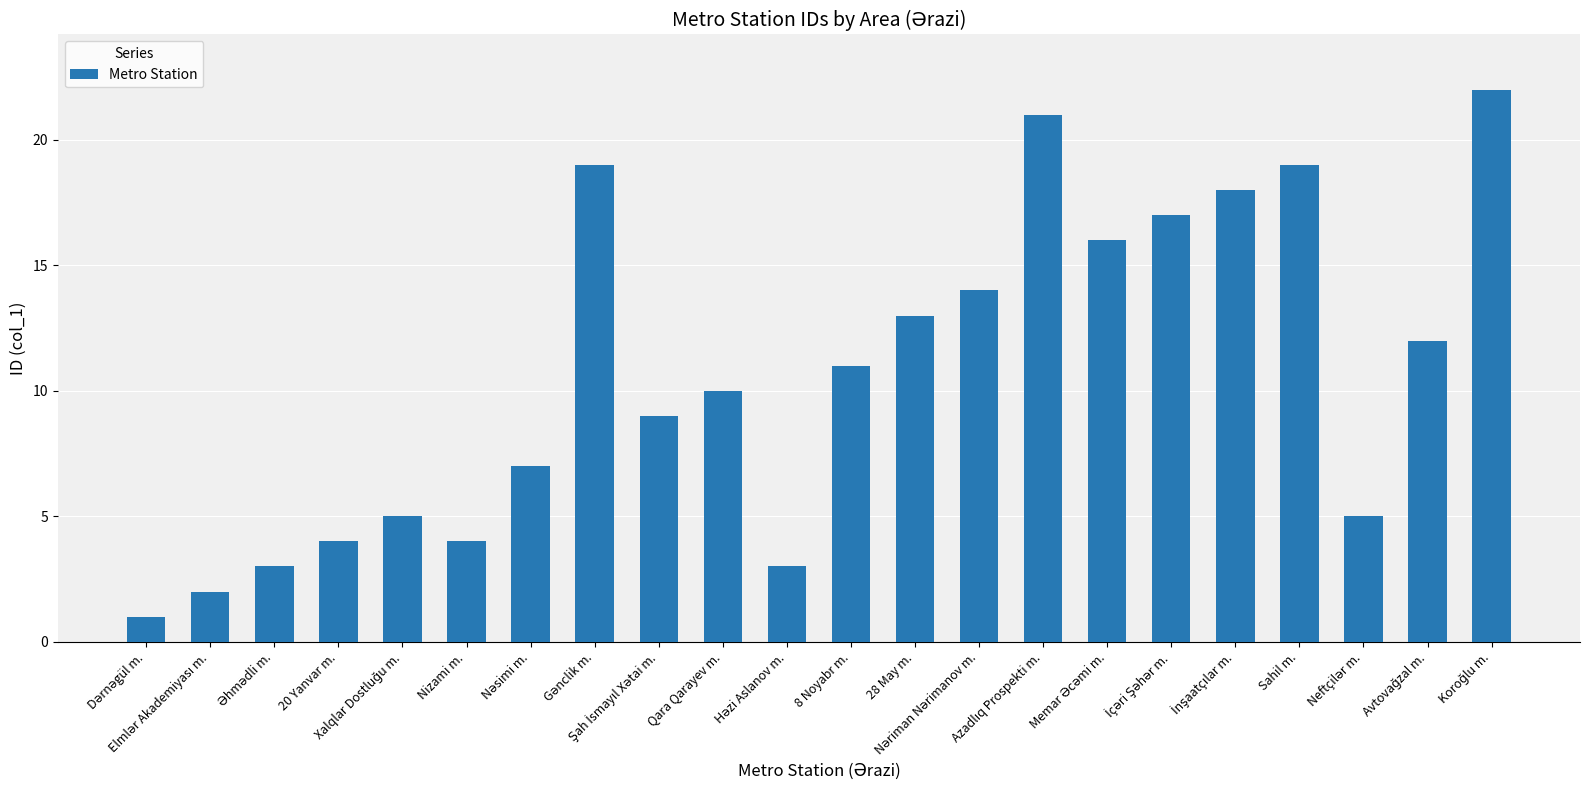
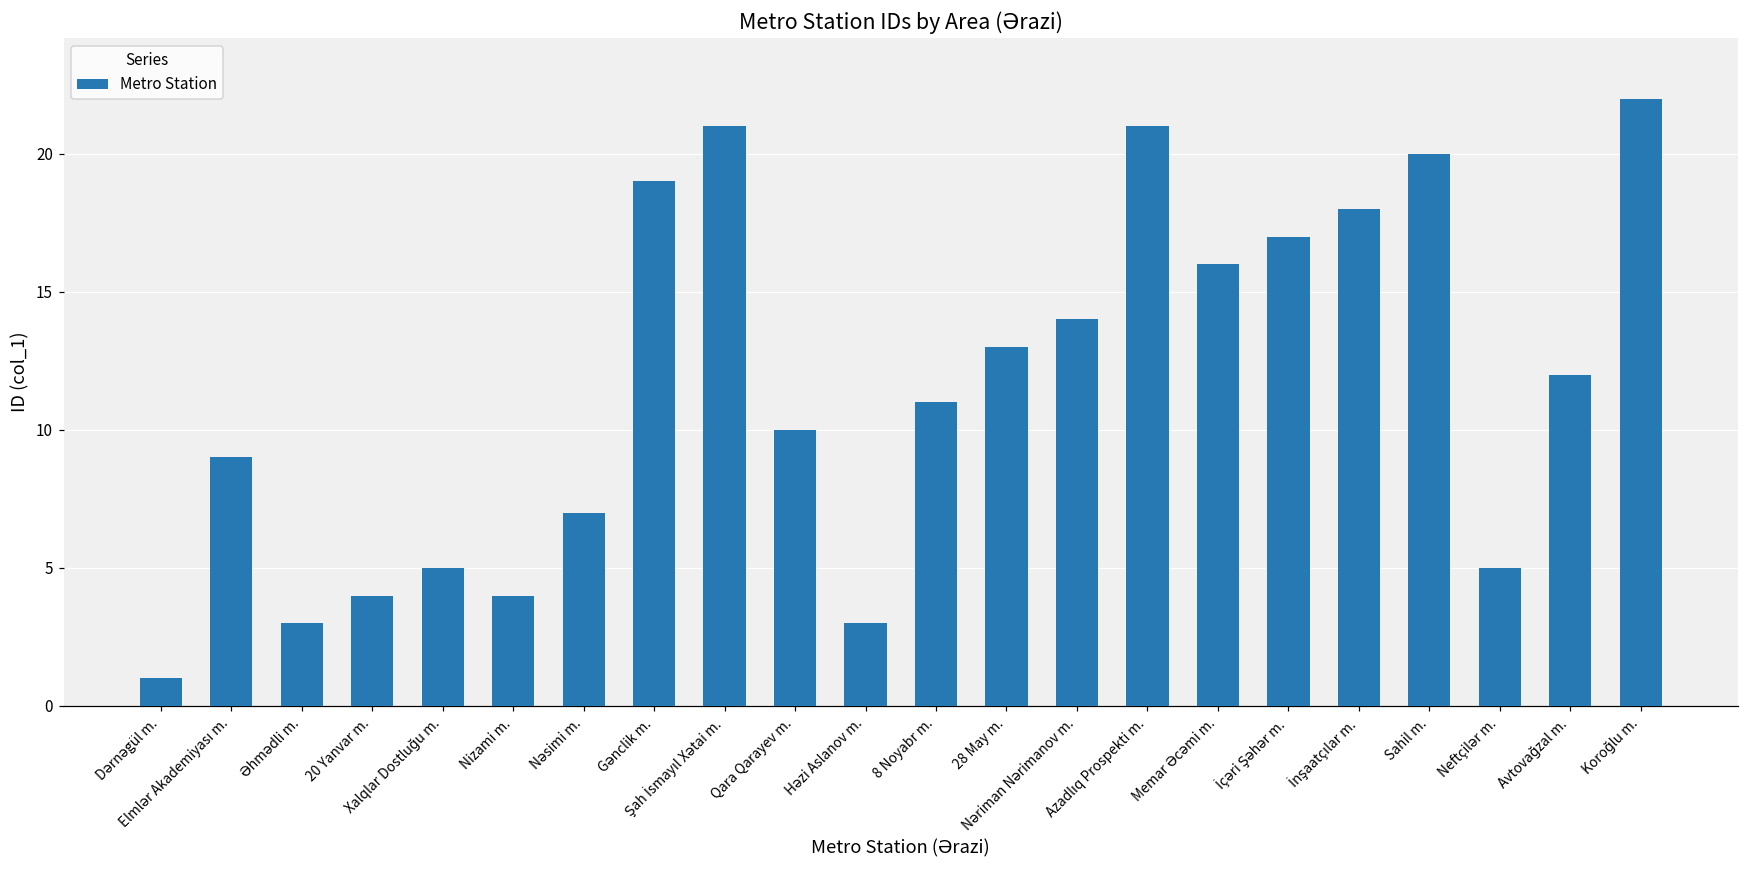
Elmlər Akademiyası m.: 2 -> 9
Şah İsmayıl Xətai m.: 9 -> 21
Sahil m.: 19 -> 20
